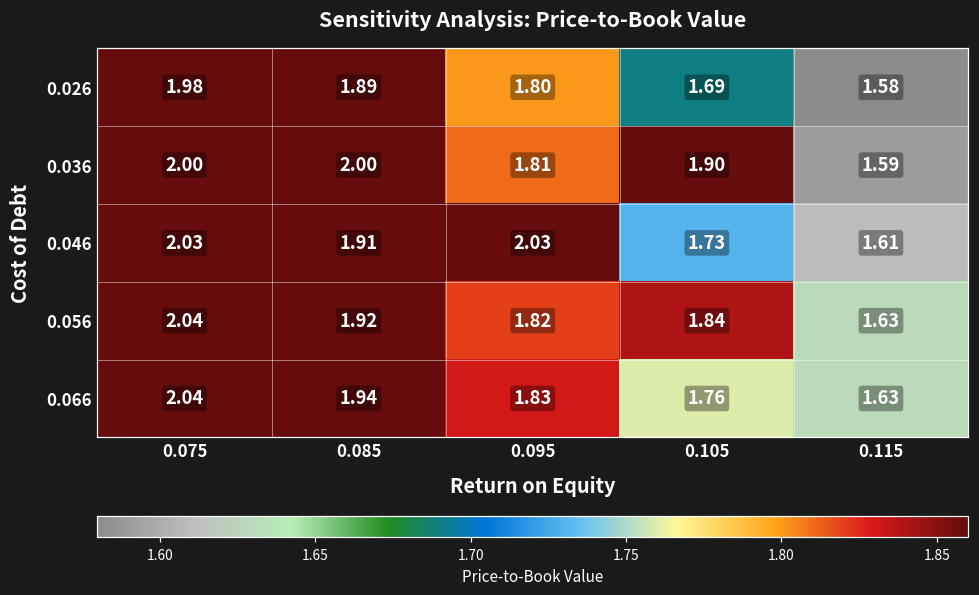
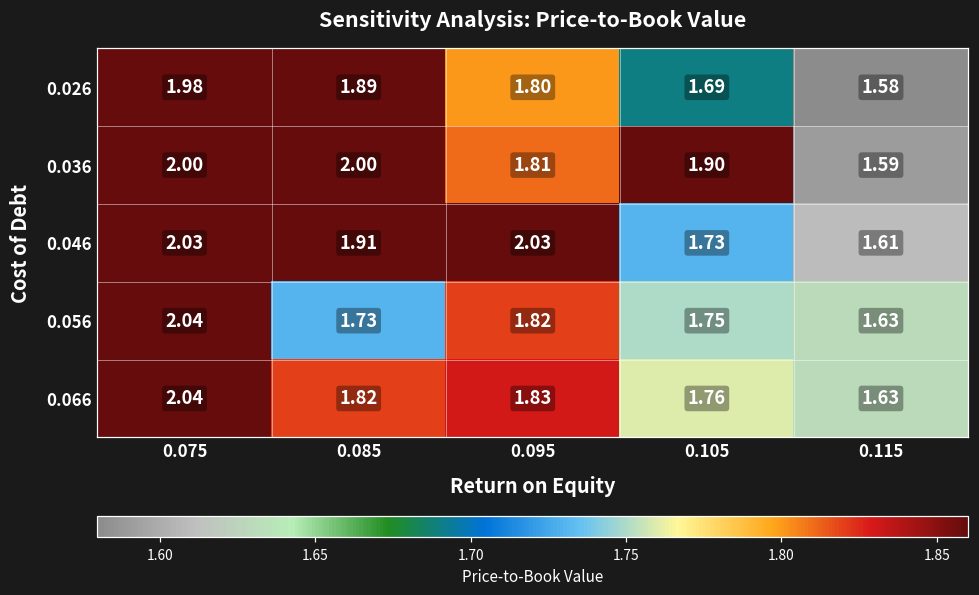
0.056, 0.085: 1.92 -> 1.73
0.056, 0.105: 1.84 -> 1.75
0.066, 0.085: 1.94 -> 1.82
